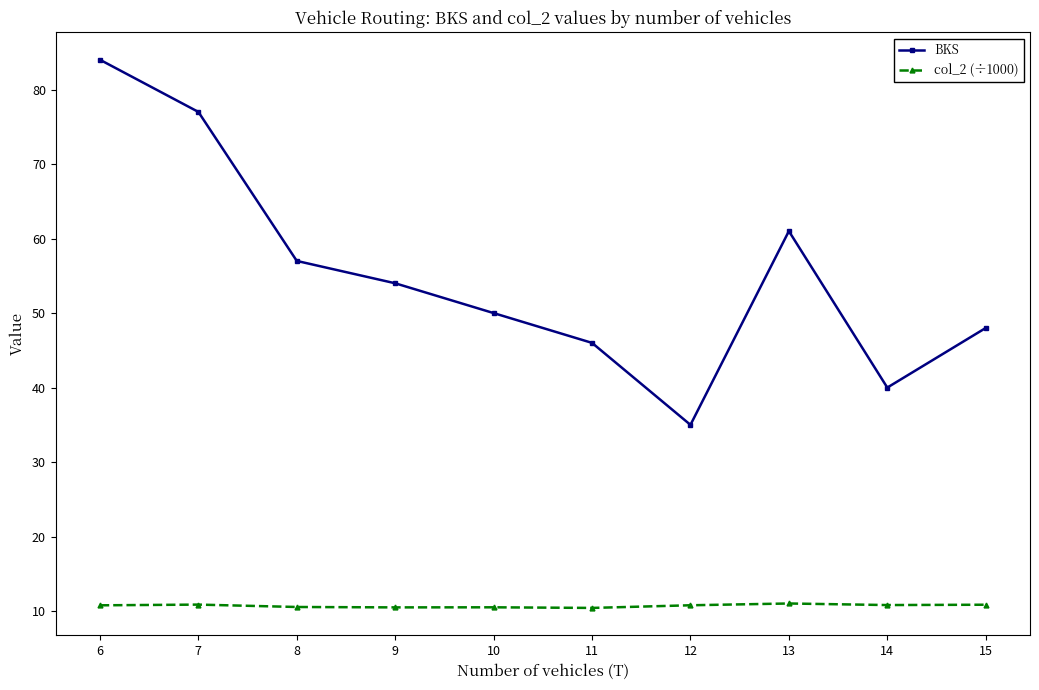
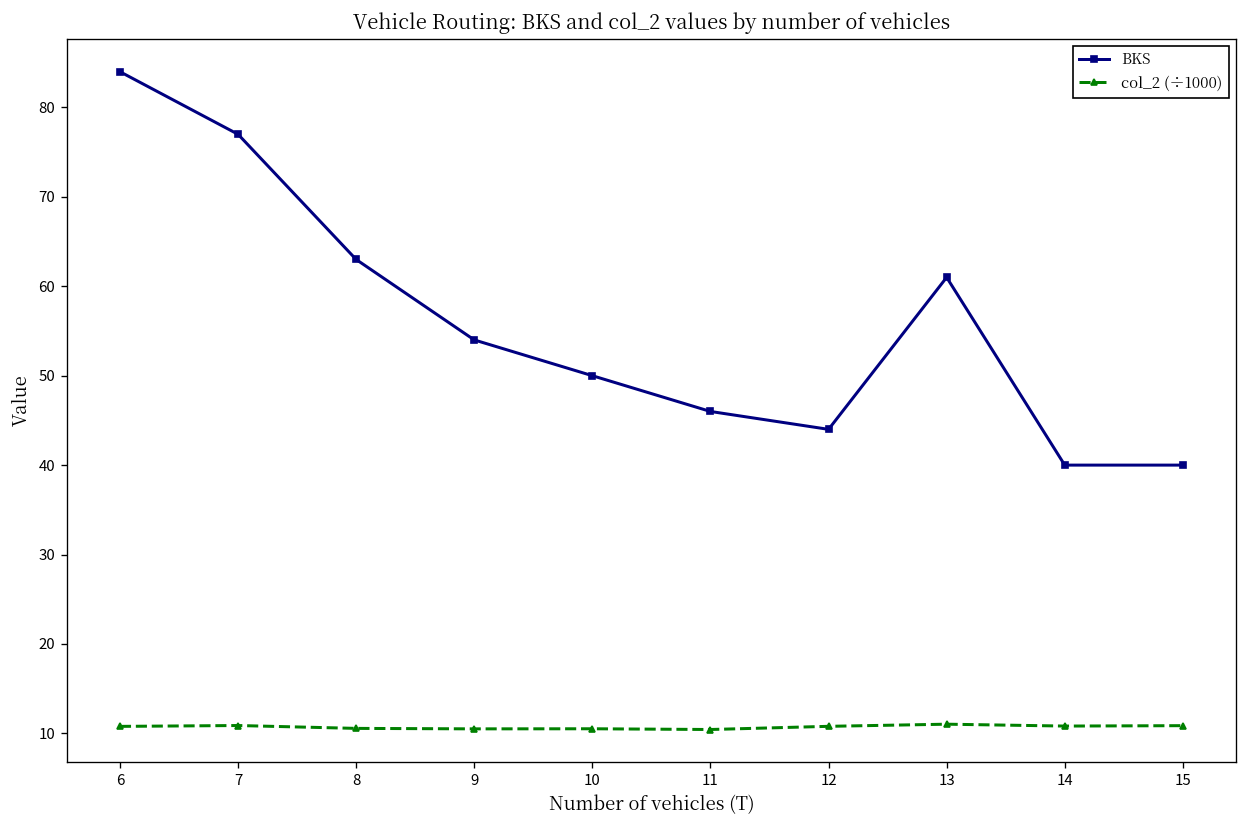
BKS, 8: 57 -> 63
BKS, 12: 35 -> 44
BKS, 15: 48 -> 40
